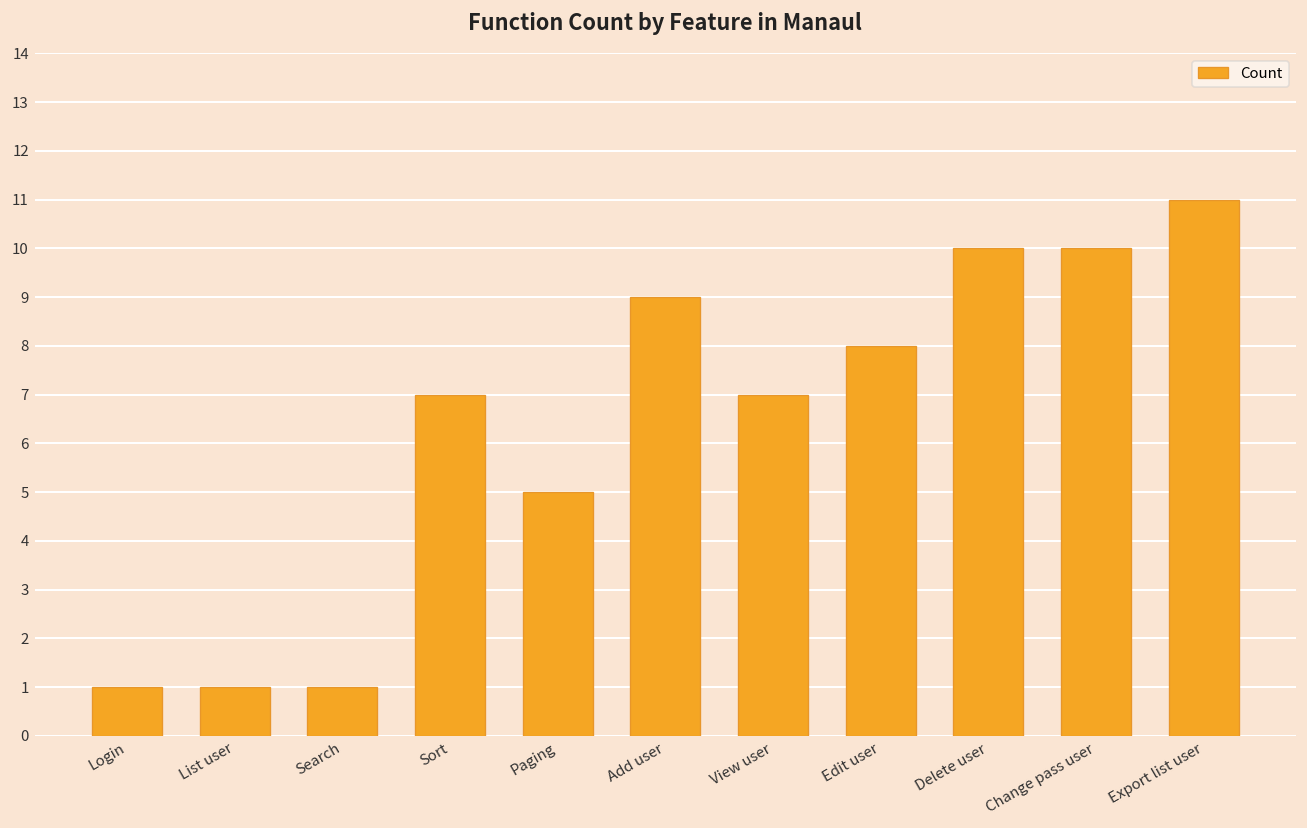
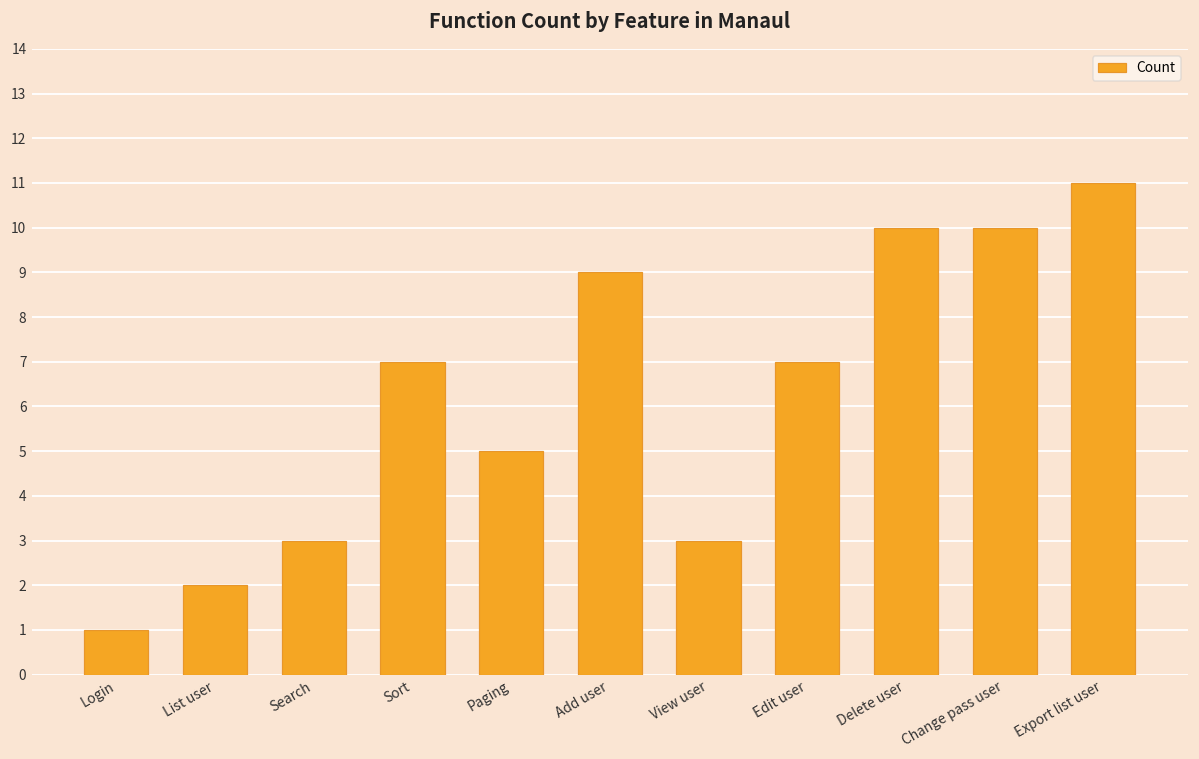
List user: 1 -> 2
Search: 1 -> 3
View user: 7 -> 3
Edit user: 8 -> 7
